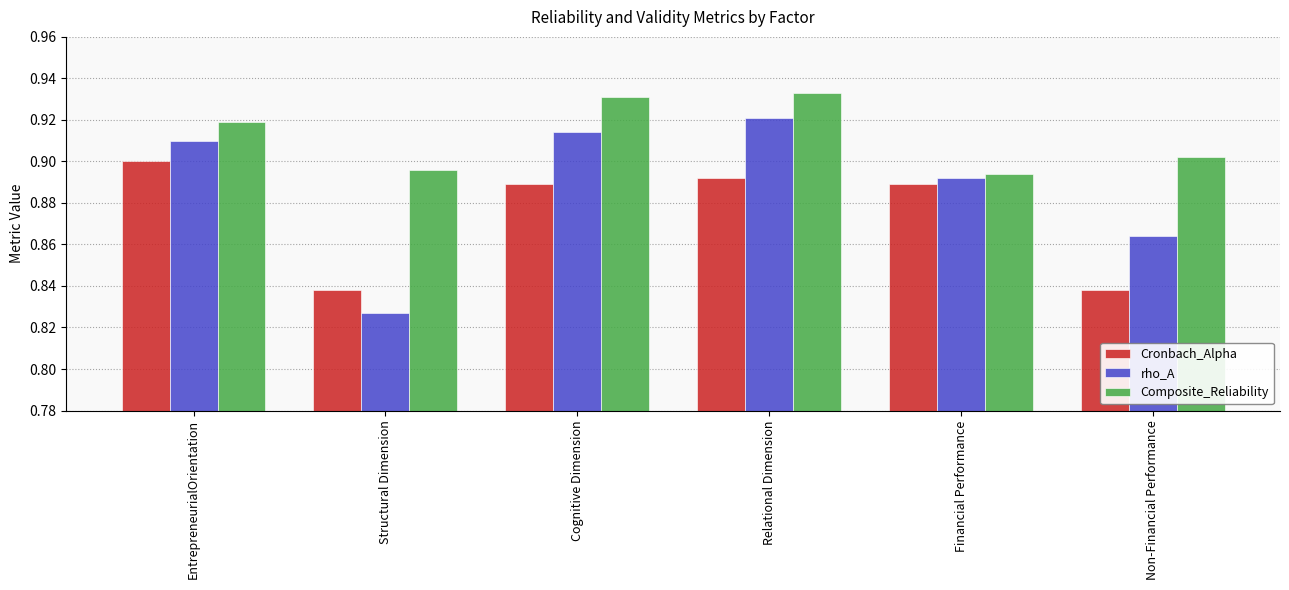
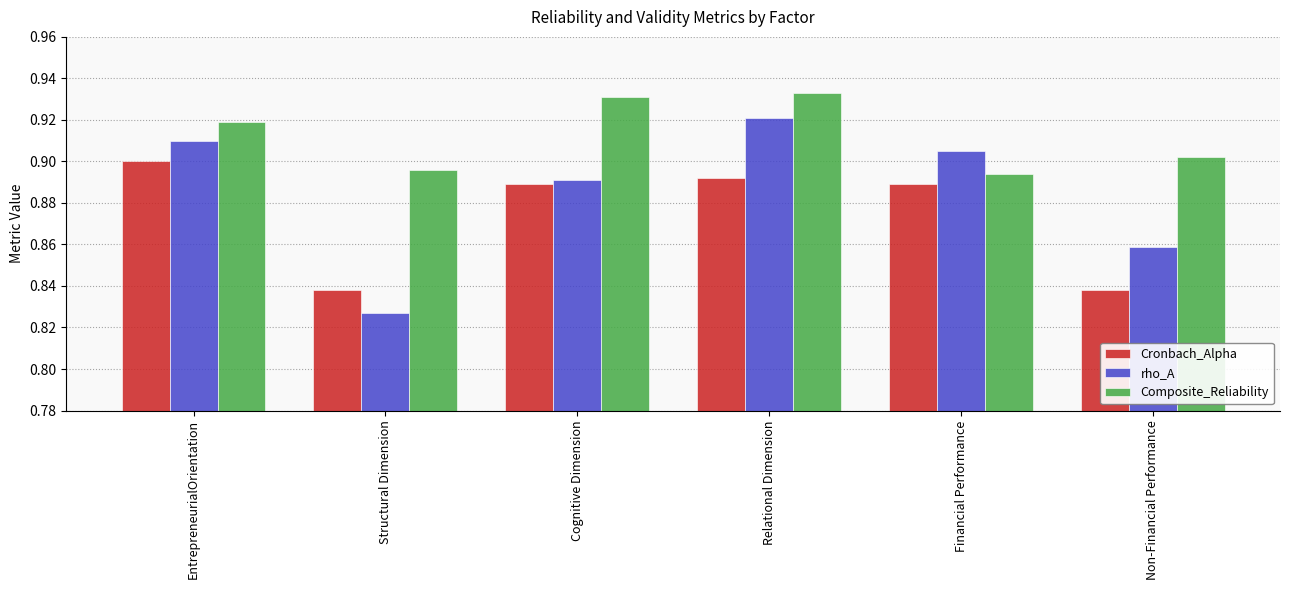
rho_A, Cognitive Dimension: 0.914 -> 0.891
rho_A, Financial Performance: 0.892 -> 0.905
rho_A, Non-Financial Performance: 0.864 -> 0.859
